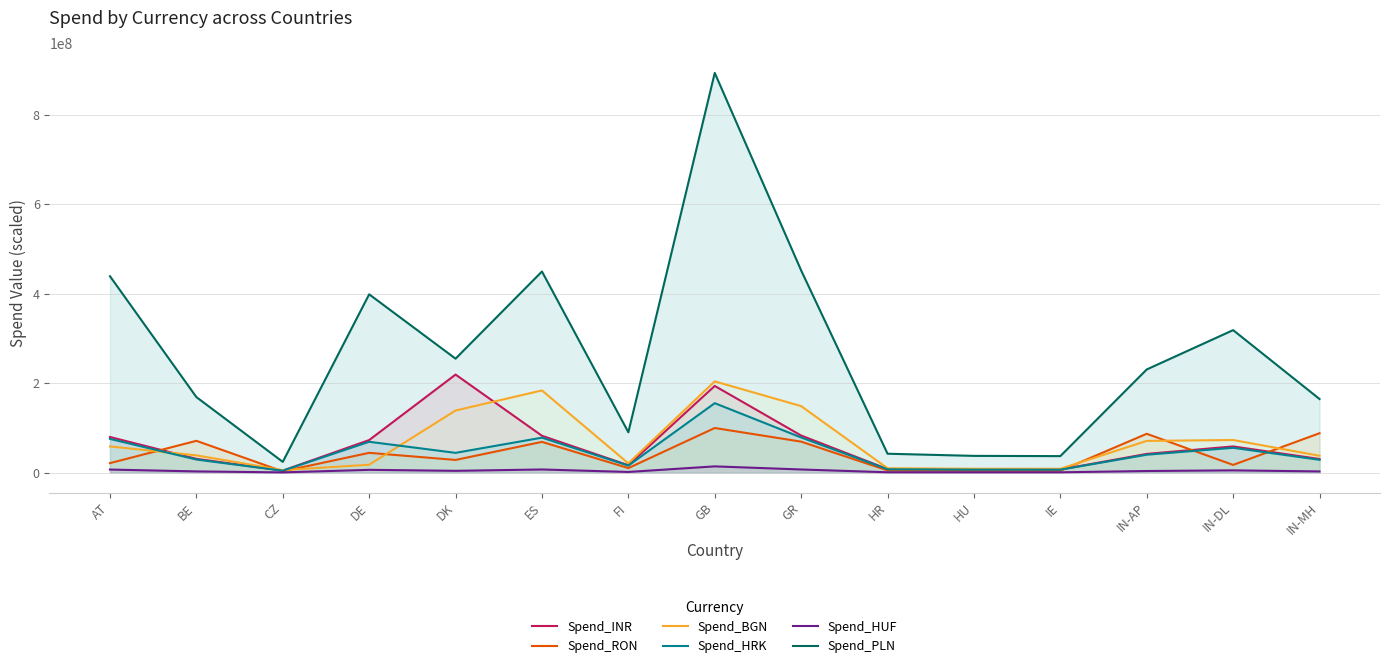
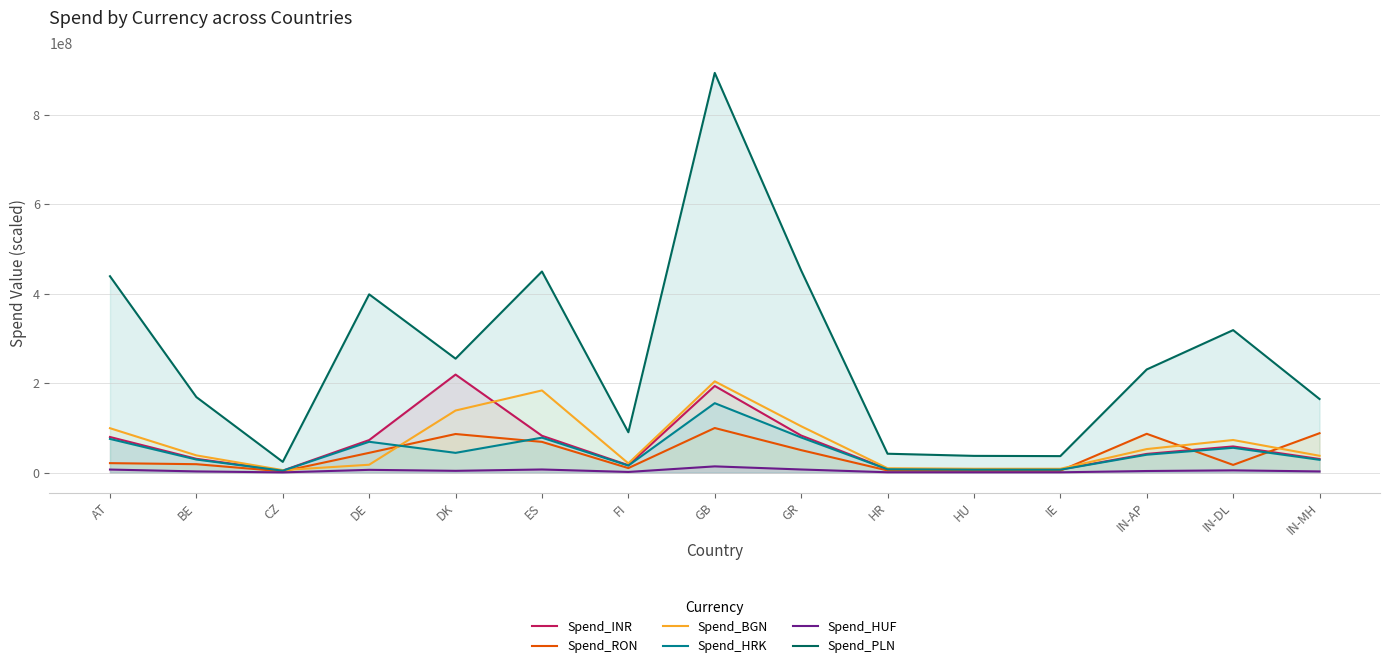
Spend_BGN, AT: 60000000 -> 100000000
Spend_RON, BE: 70000000 -> 20000000
Spend_RON, DK: 30000000 -> 90000000
Spend_RON, GR: 70000000 -> 50000000
Spend_BGN, GR: 150000000 -> 100000000
Spend_BGN, IN-AP: 70000000 -> 50000000
